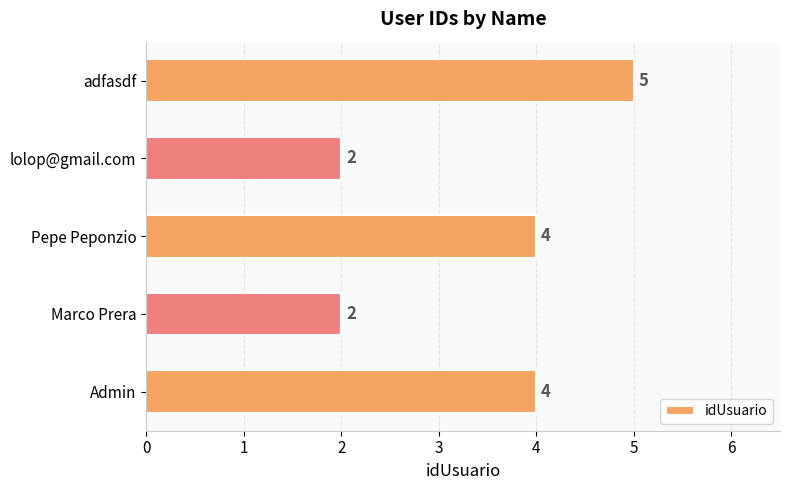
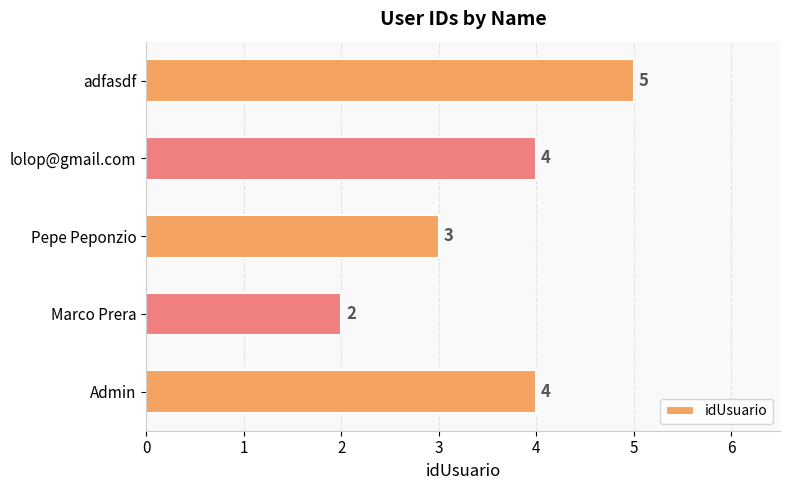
lolop@gmail.com: 2 -> 4
Pepe Peponzio: 4 -> 3
